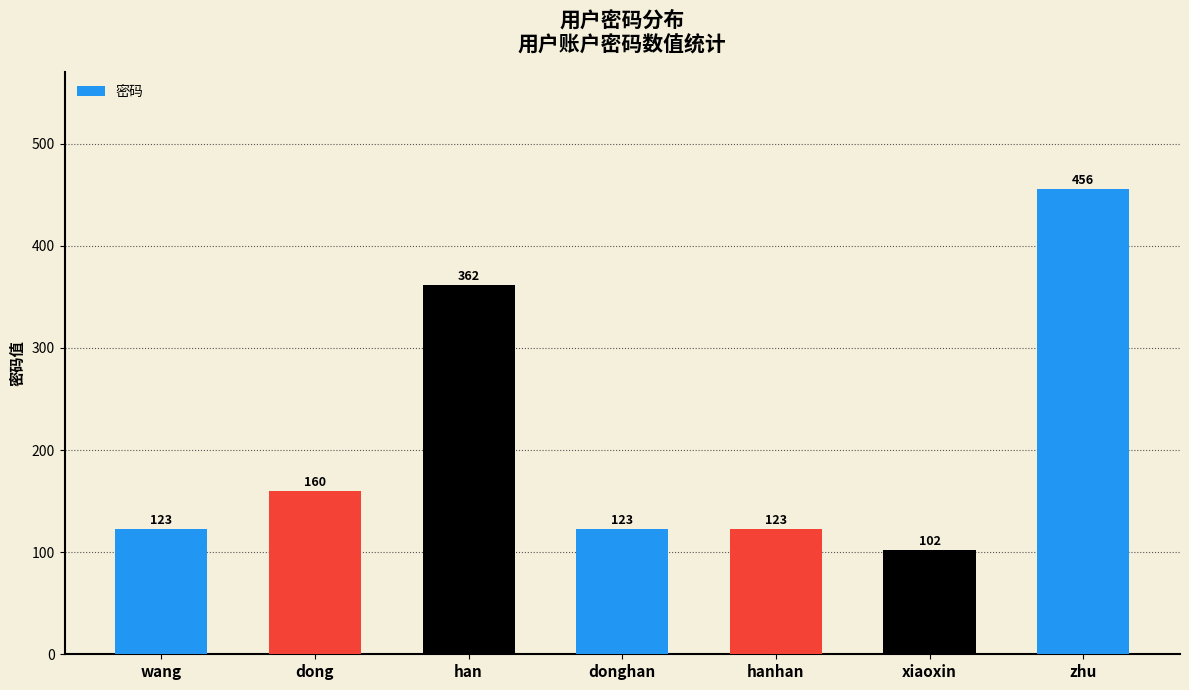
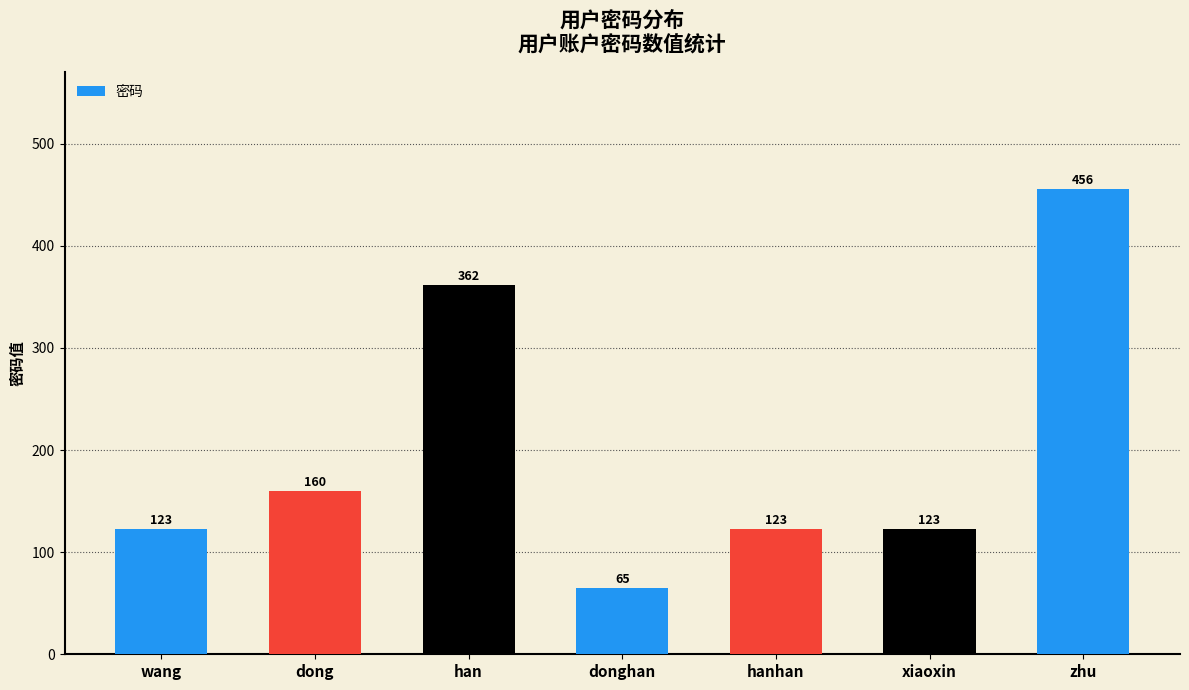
donghan: 123 -> 65
xiaoxin: 102 -> 123
